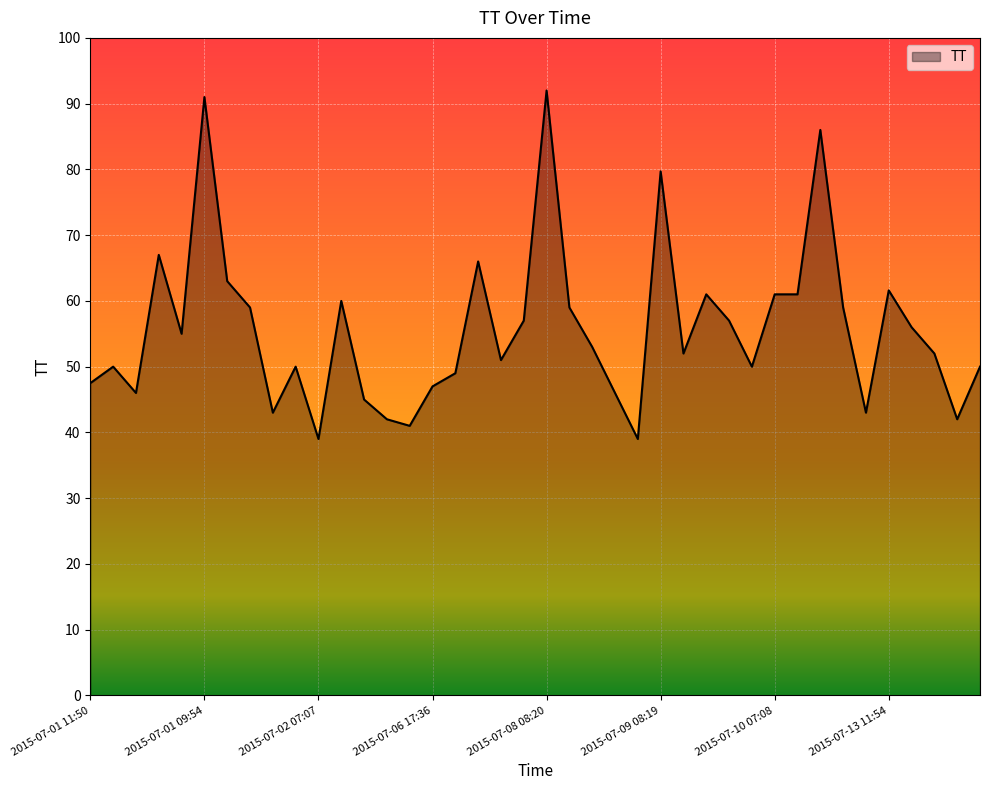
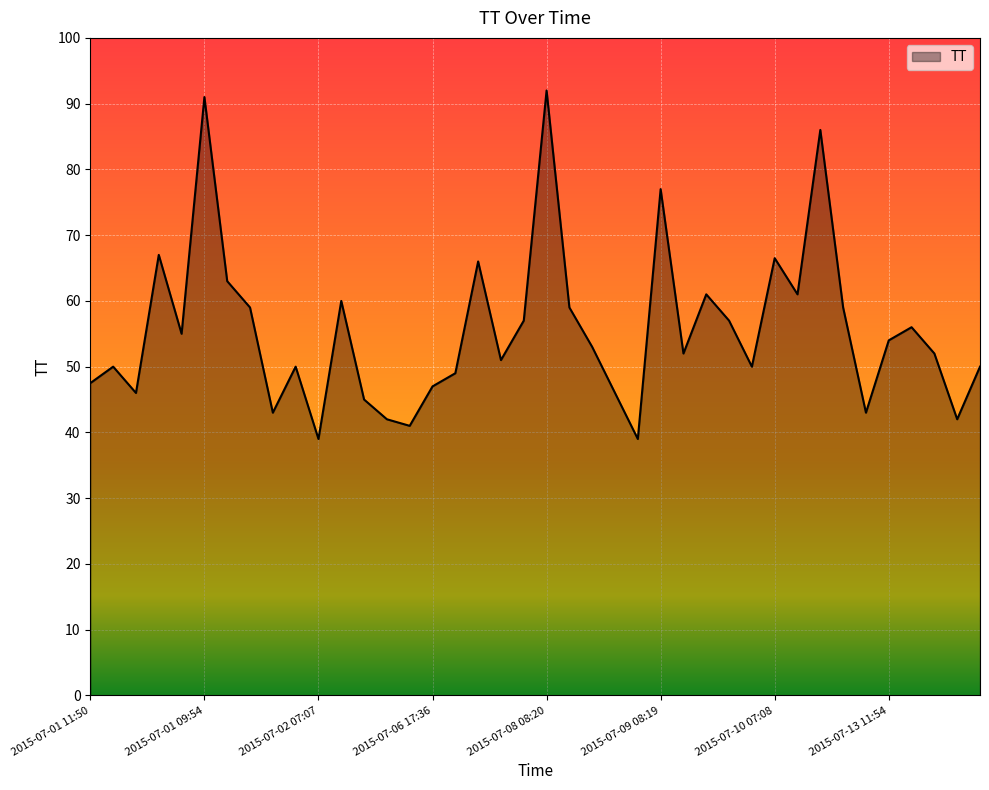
2015-07-09 08:19: 80 -> 77
2015-07-10 07:08: 61 -> 67
2015-07-13 11:54: 62 -> 54
